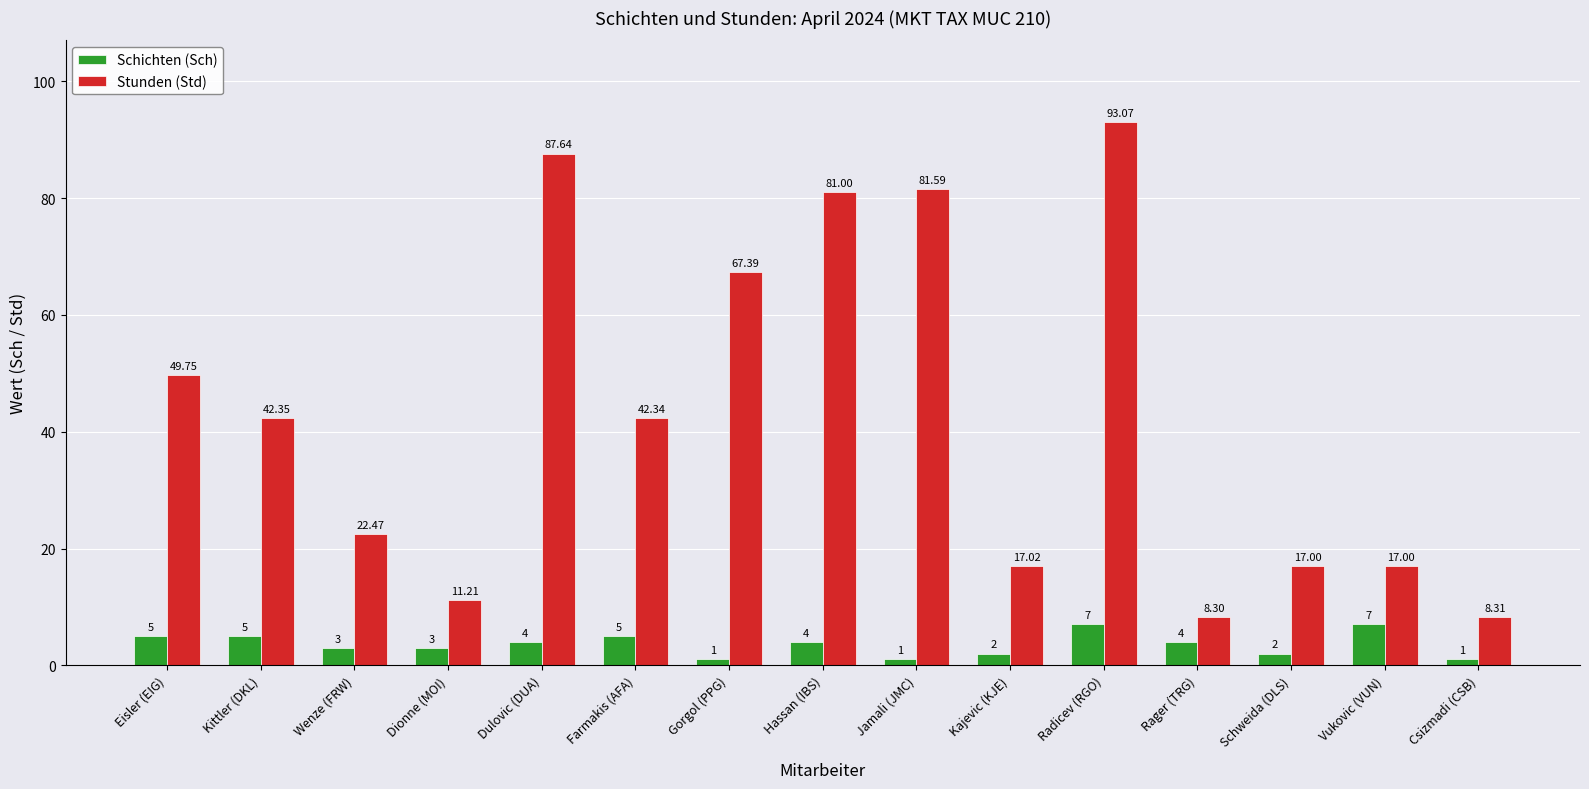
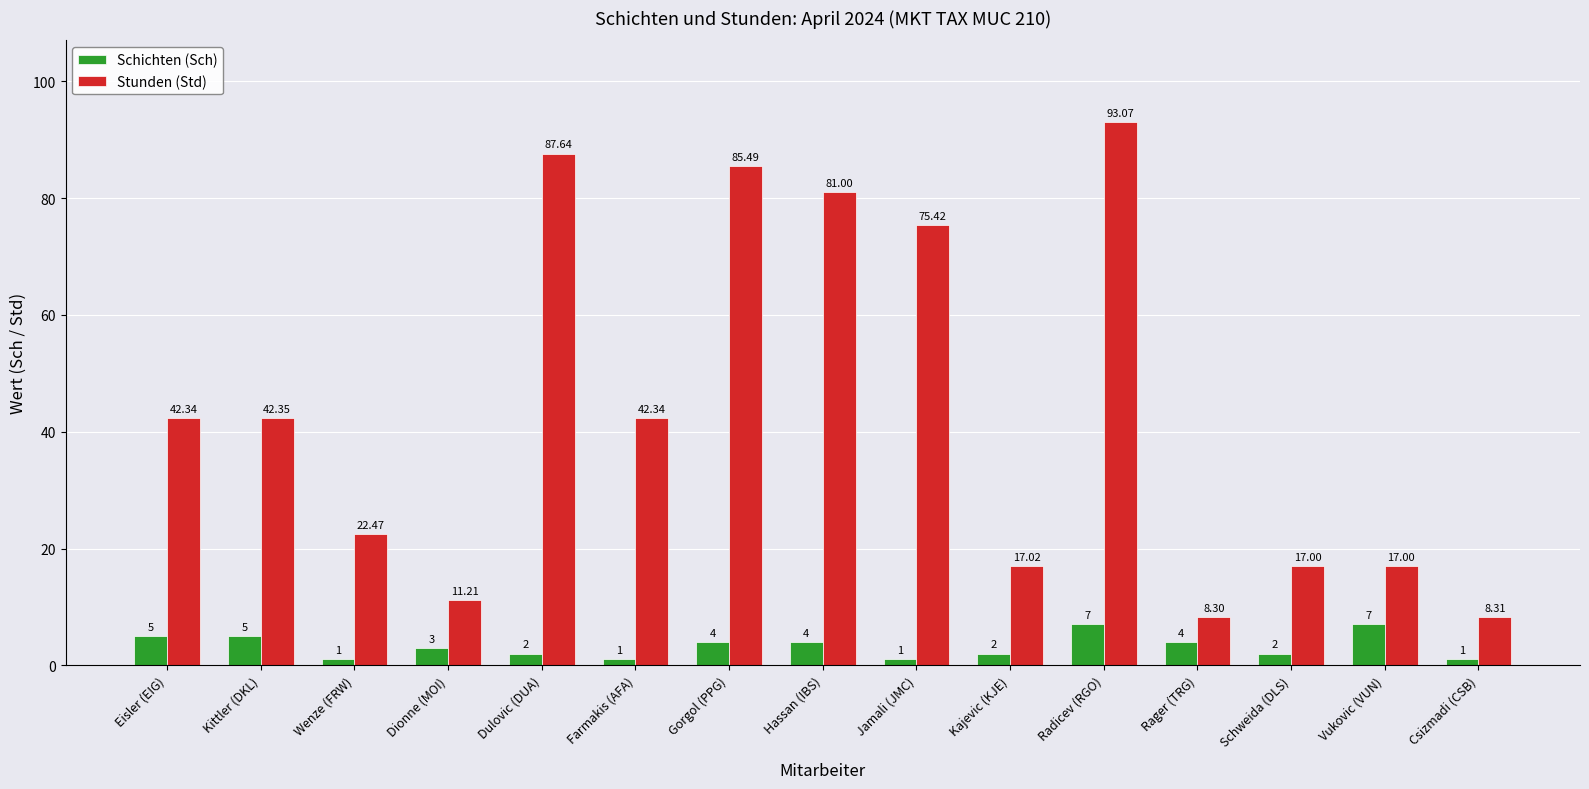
Stunden (Std), Eisler (EIG): 49.75 -> 42.34
Schichten (Sch), Wenze (FRW): 3 -> 1
Schichten (Sch), Dulovic (DUA): 4 -> 2
Schichten (Sch), Farmakis (AFA): 5 -> 1
Schichten (Sch), Gorgol (PPG): 1 -> 4
Stunden (Std), Gorgol (PPG): 67.39 -> 85.49
Stunden (Std), Jamali (JMC): 81.59 -> 75.42
